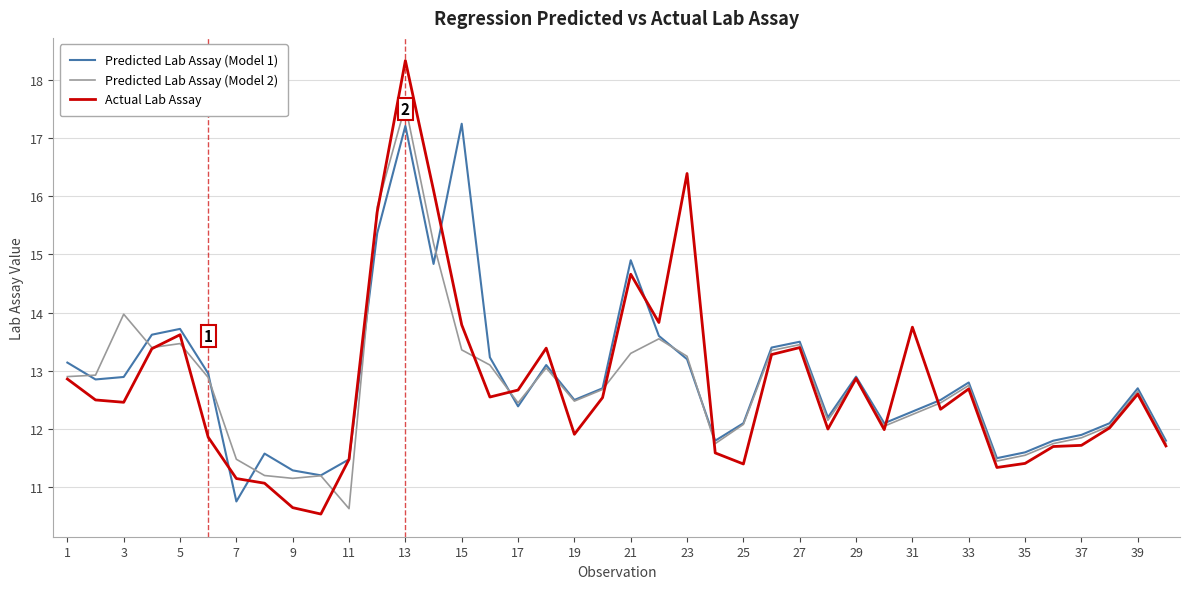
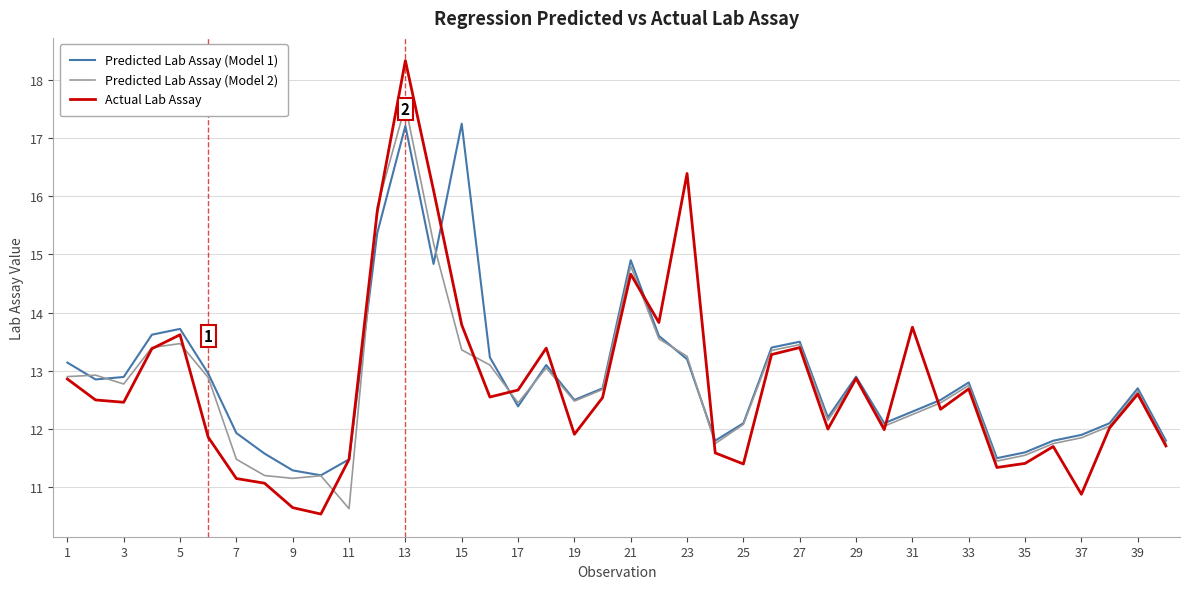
Predicted Lab Assay (Model 2), 3: 14.0 -> 12.8
Predicted Lab Assay (Model 1), 7: 10.8 -> 11.9
Predicted Lab Assay (Model 2), 21: 13.3 -> 14.8
Actual Lab Assay, 37: 11.7 -> 10.9
